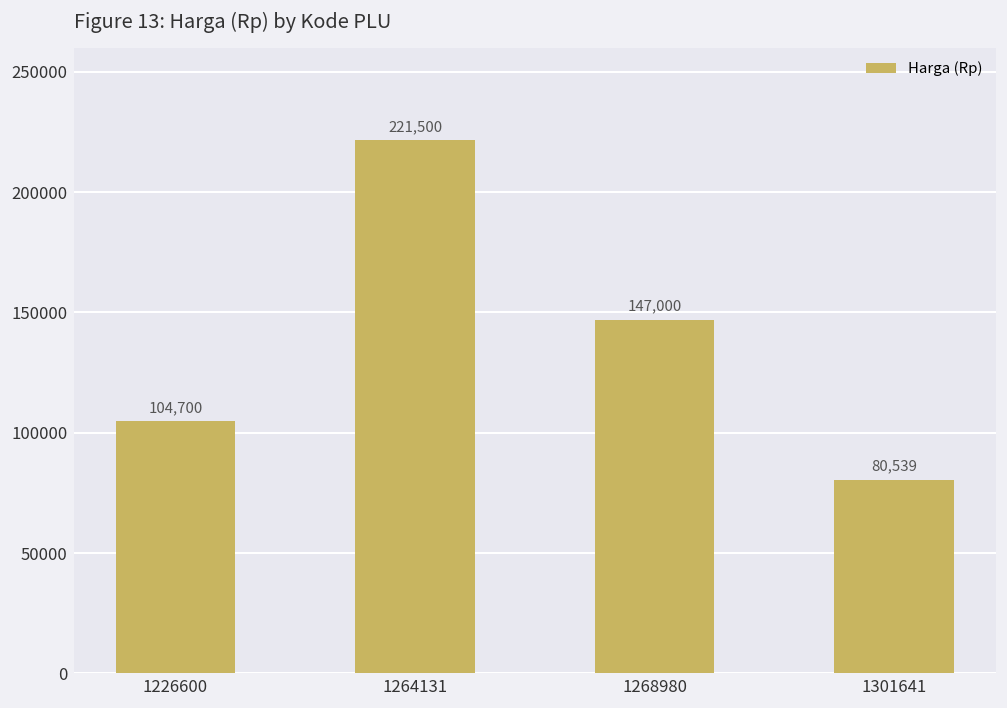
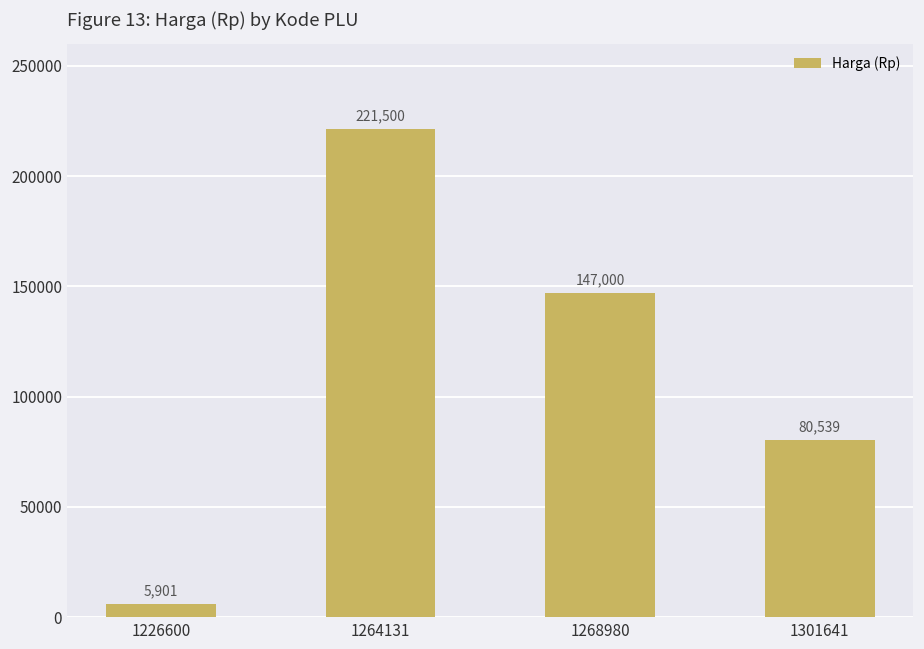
1226600: 104,700 -> 5,901
